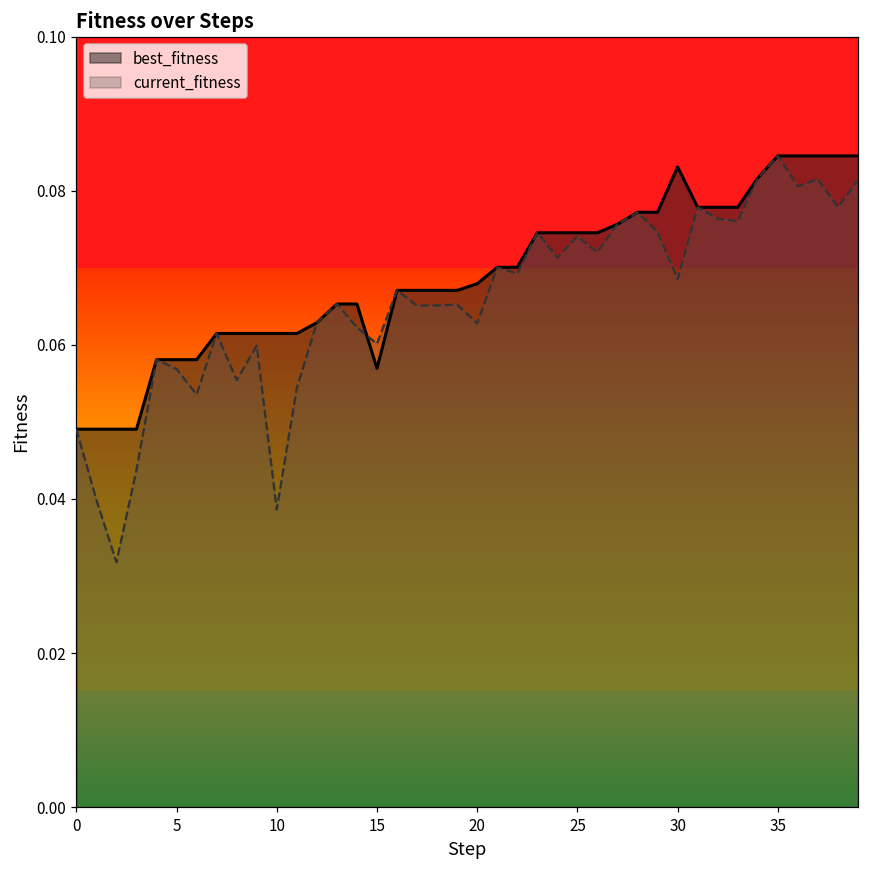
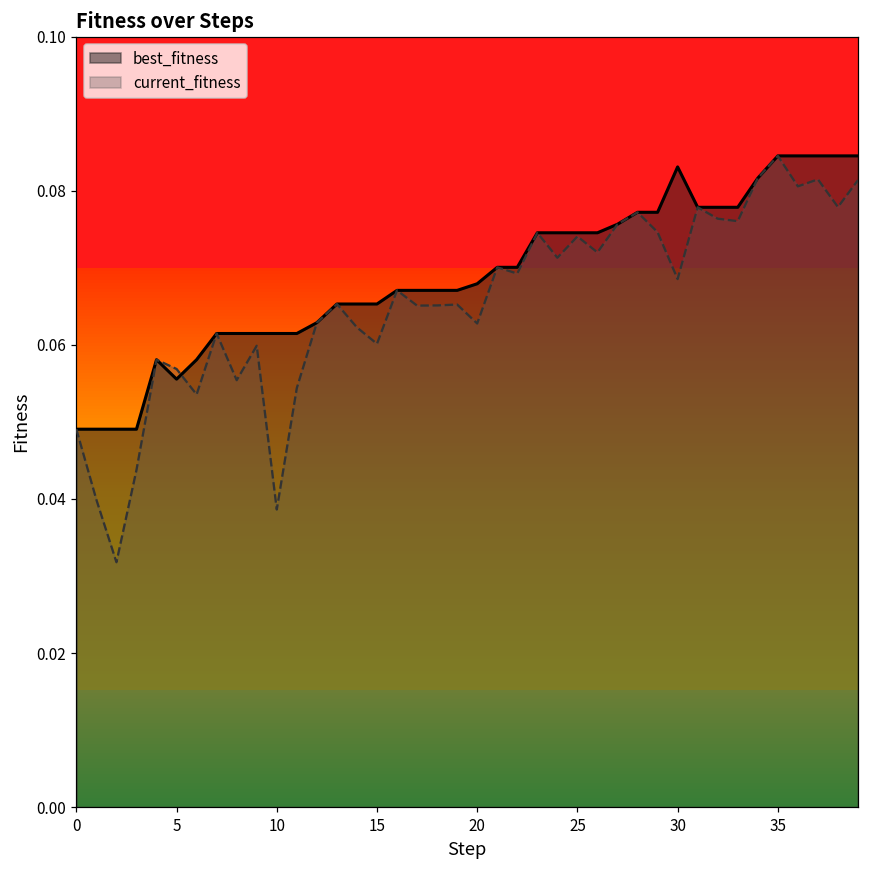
best_fitness, 5: 0.058 -> 0.056
best_fitness, 15: 0.057 -> 0.065
